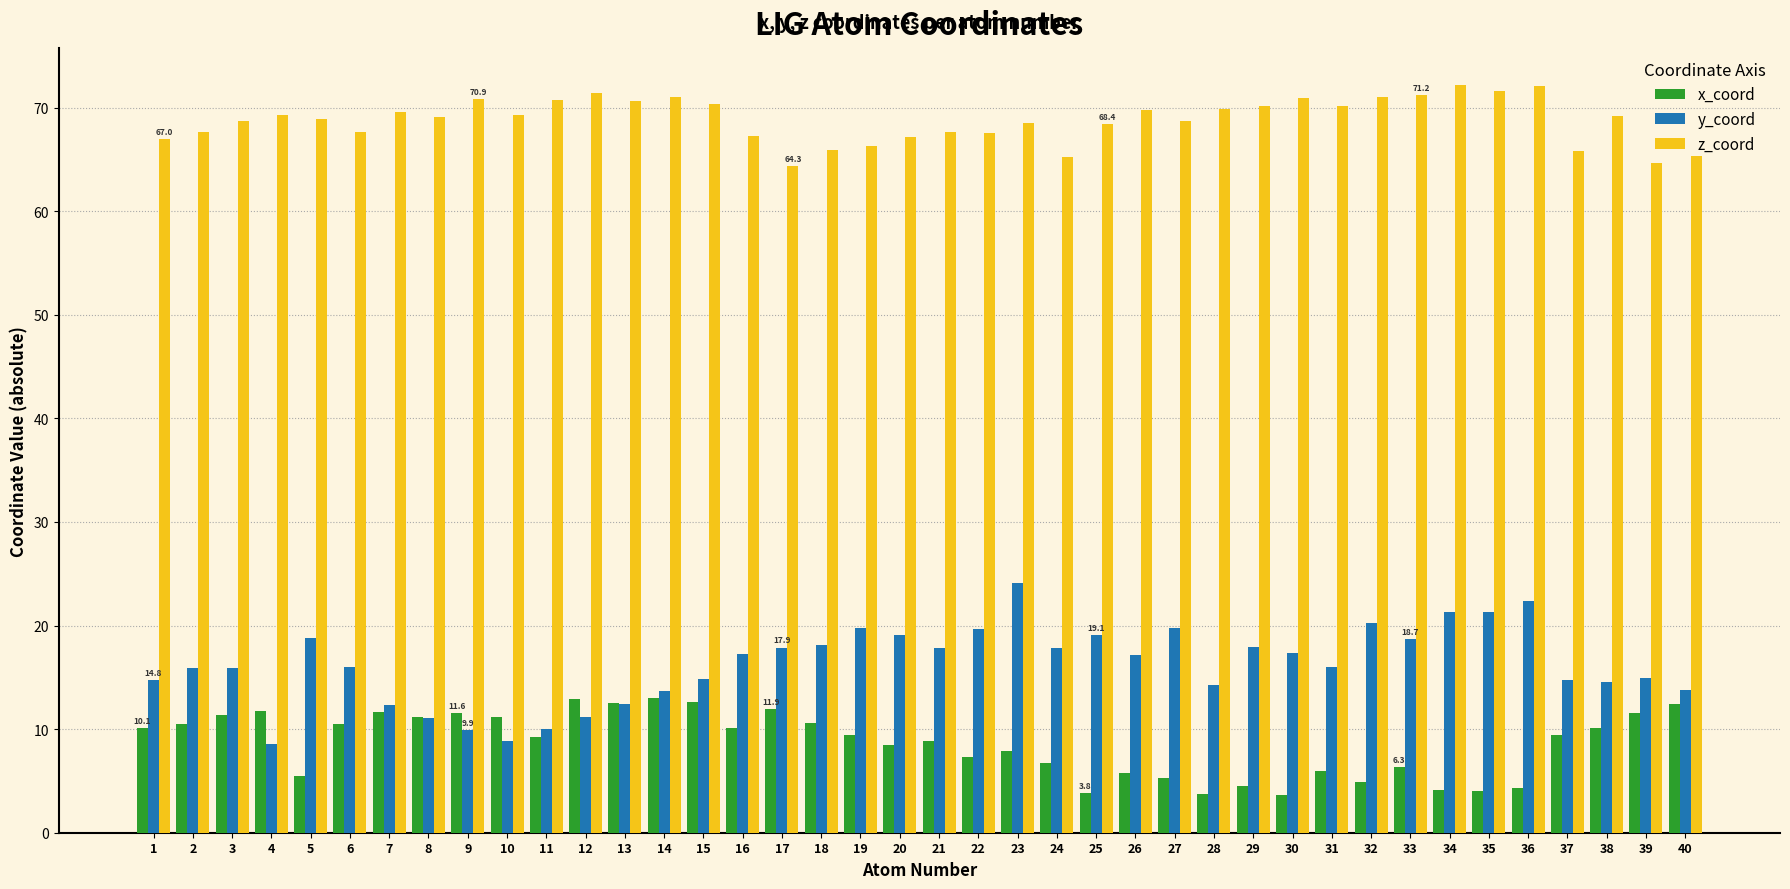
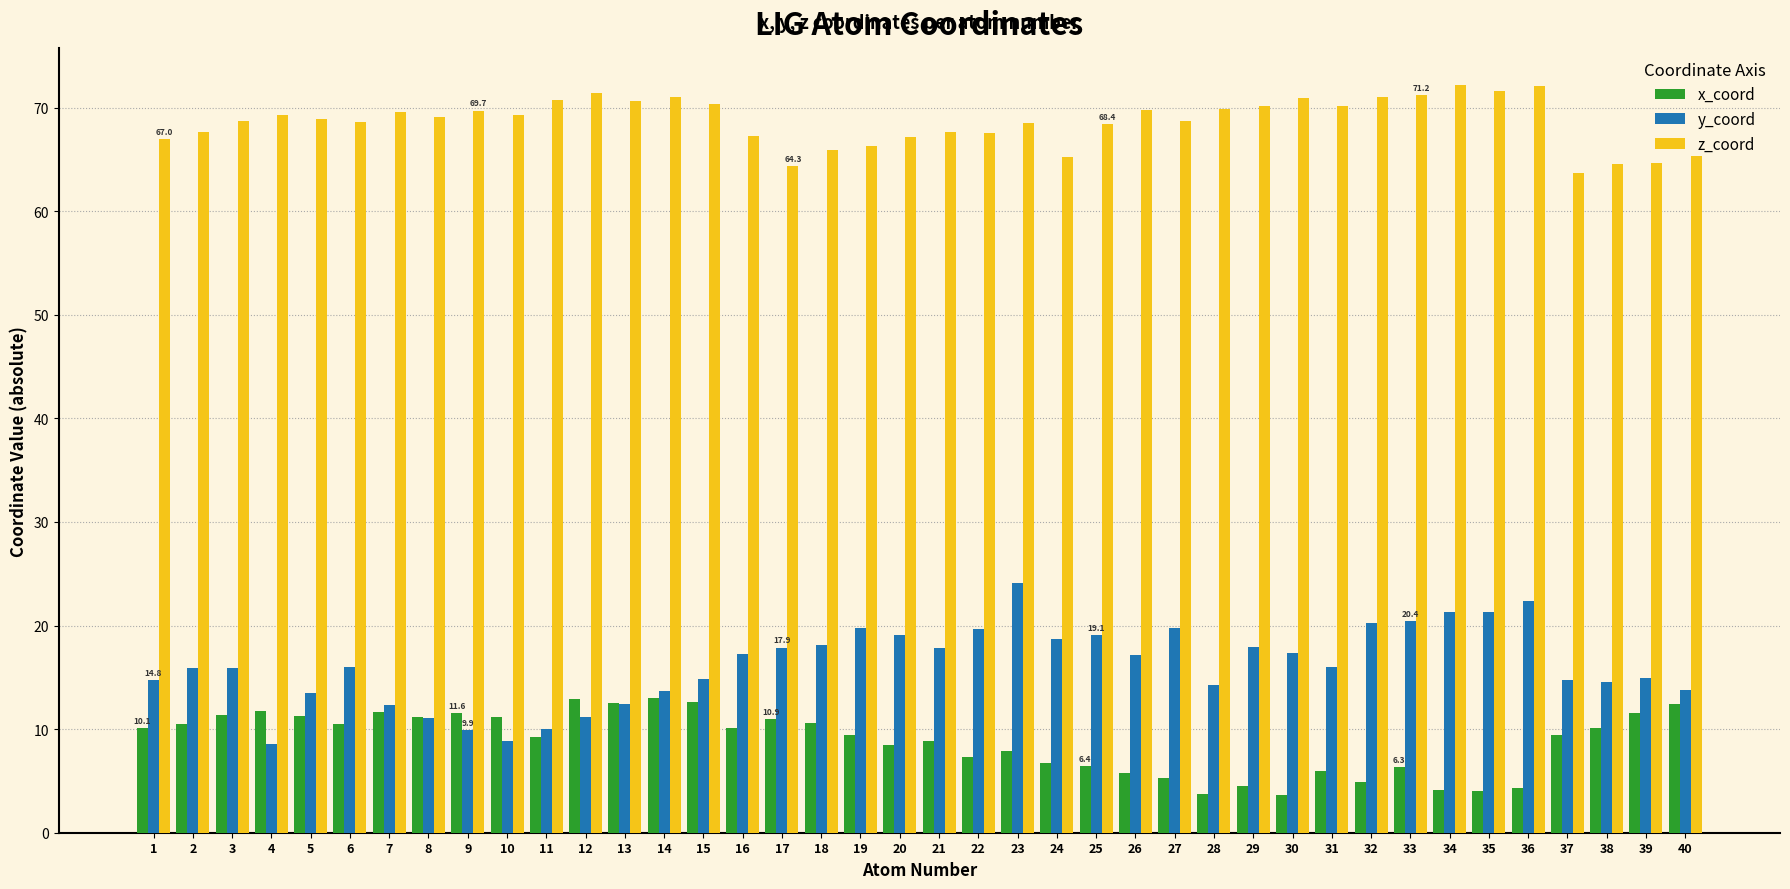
x_coord, 5: 5.5 -> 11.3
y_coord, 5: 18.8 -> 13.5
z_coord, 6: 67.6 -> 68.6
z_coord, 9: 70.9 -> 69.7
x_coord, 17: 11.9 -> 10.9
y_coord, 24: 17.8 -> 18.7
x_coord, 25: 3.8 -> 6.4
y_coord, 33: 18.7 -> 20.4
z_coord, 37: 65.8 -> 63.7
z_coord, 38: 69.2 -> 64.6
